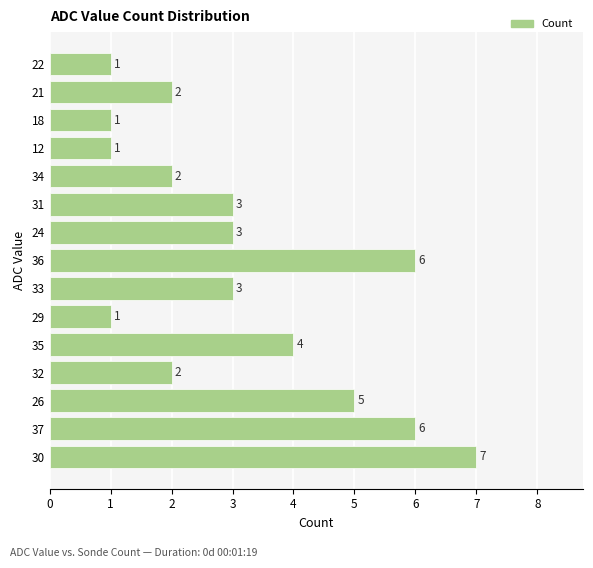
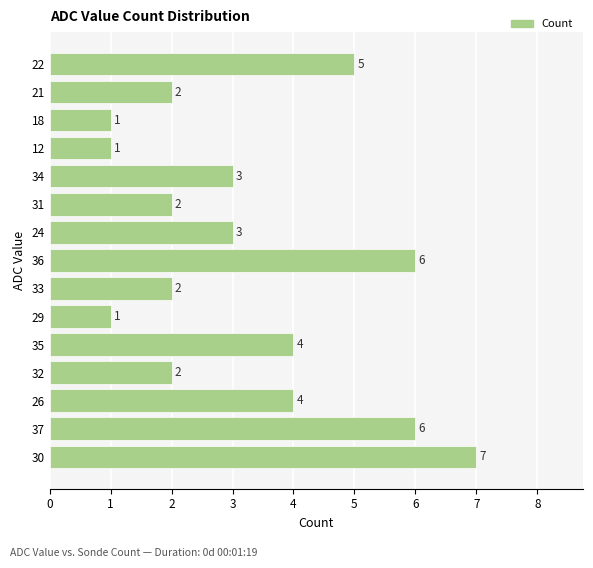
22: 1 -> 5
34: 2 -> 3
31: 3 -> 2
33: 3 -> 2
26: 5 -> 4
